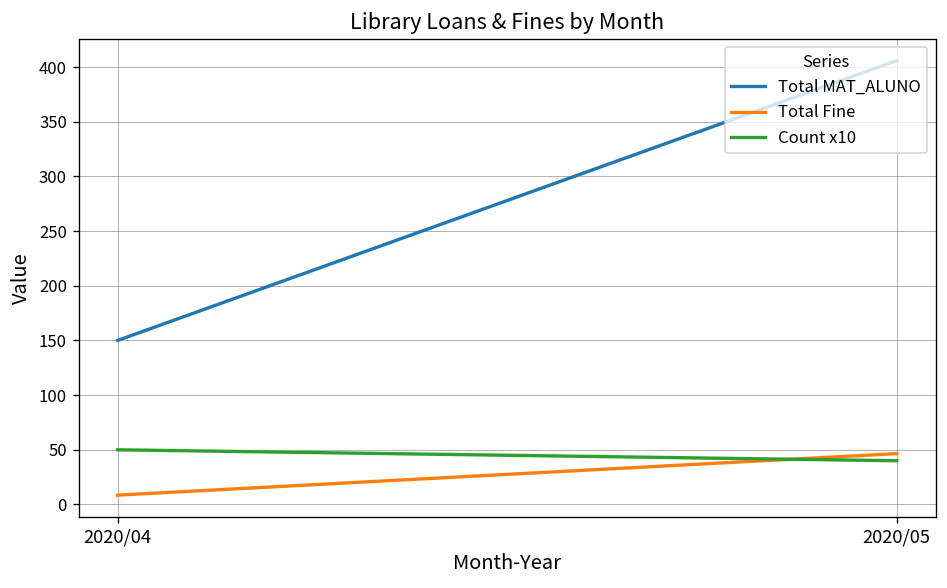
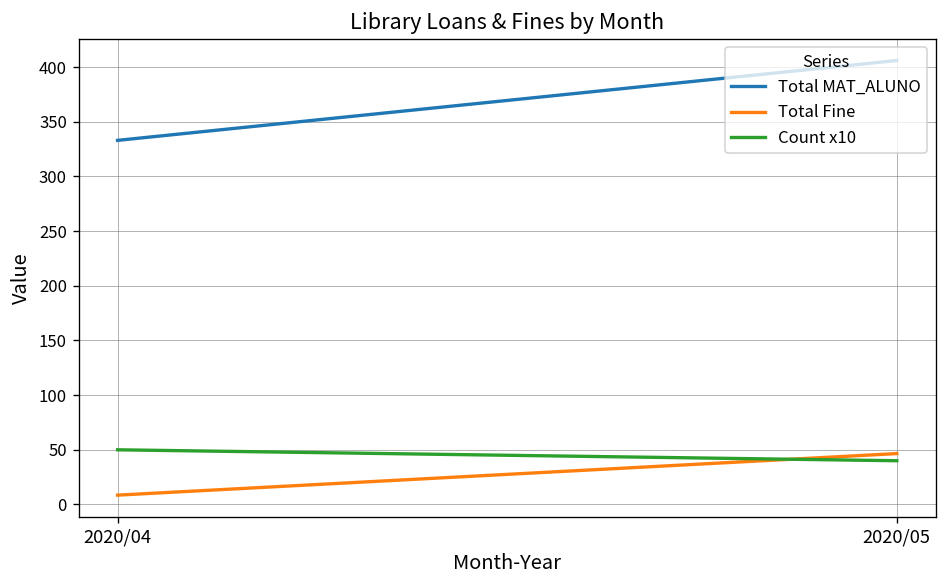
Total MAT_ALUNO, 2020/04: 150 -> 330
